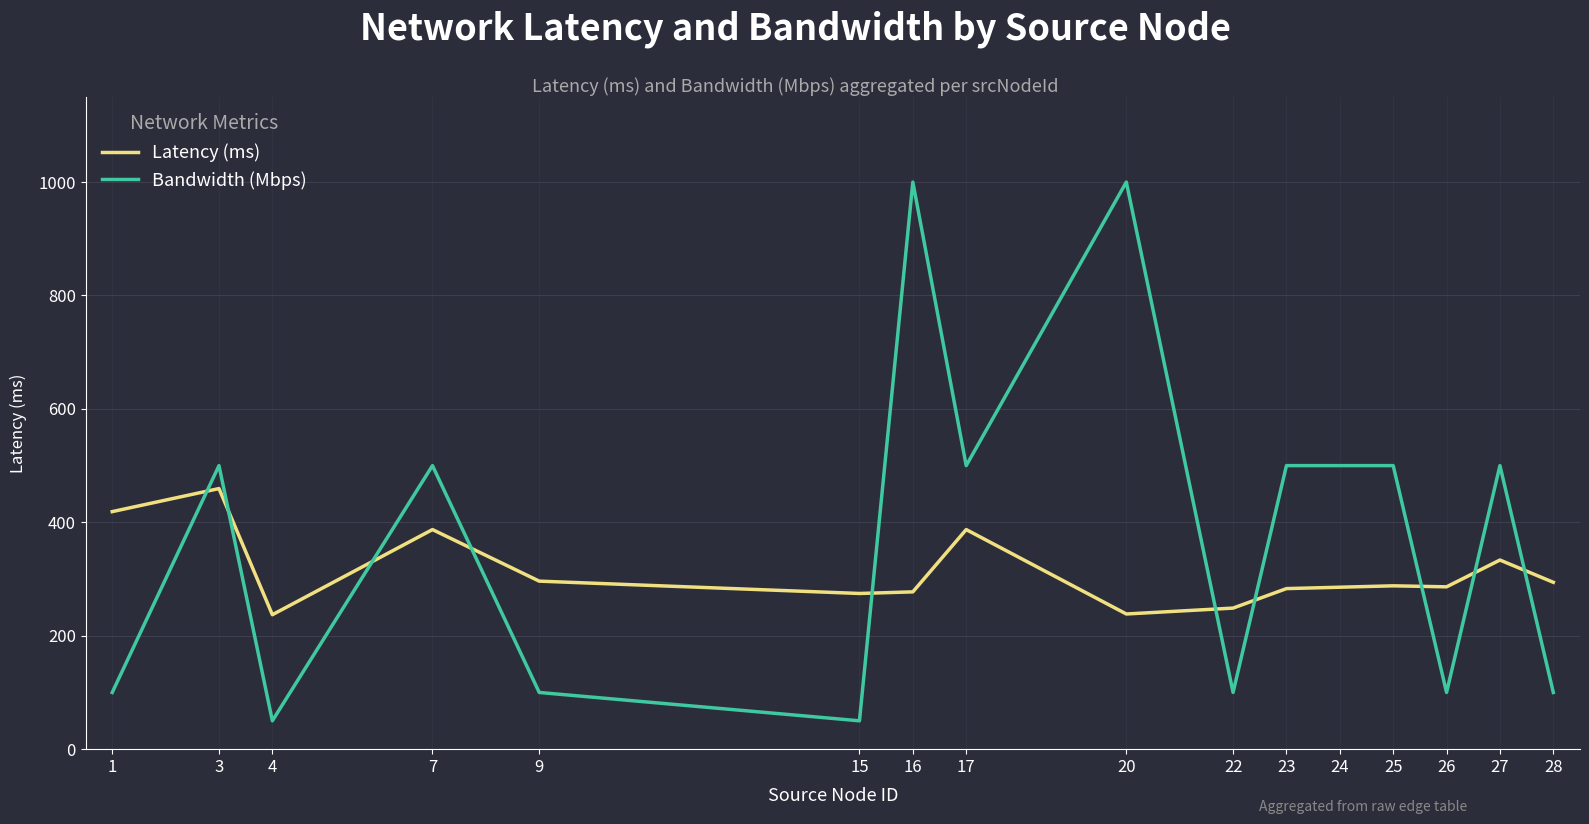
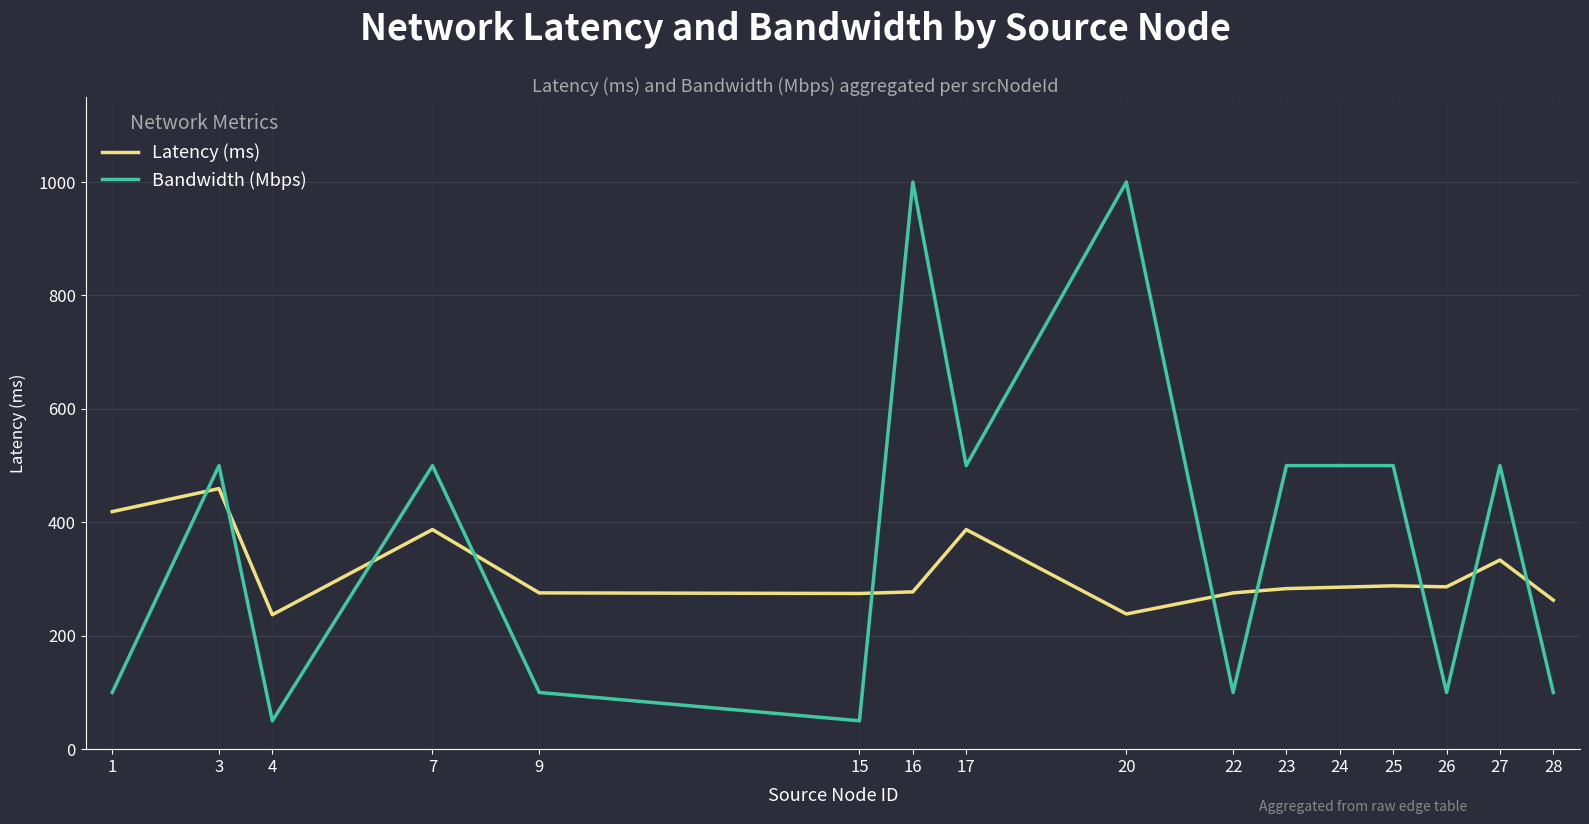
Latency (ms), 9: 300 -> 280
Latency (ms), 22: 250 -> 280
Latency (ms), 28: 290 -> 260
